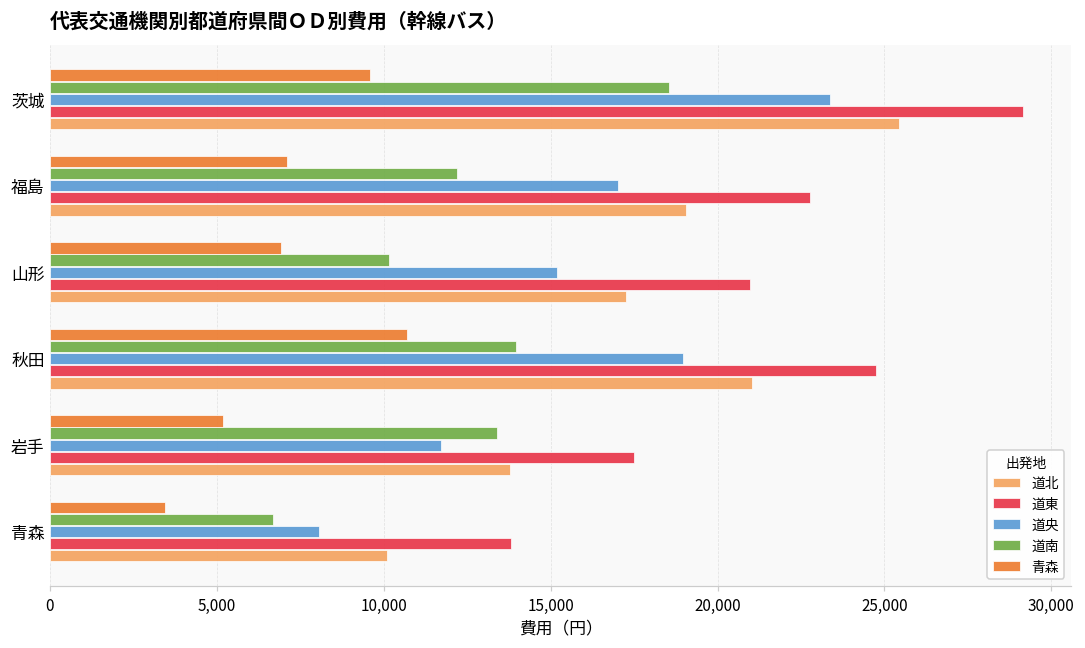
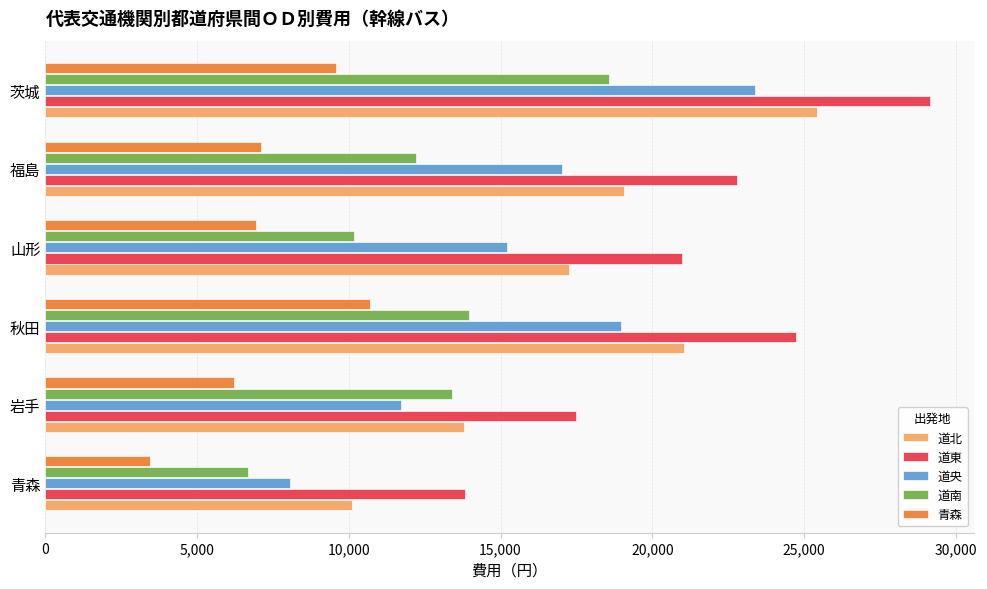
青森, 岩手: 5,200 -> 6,200
